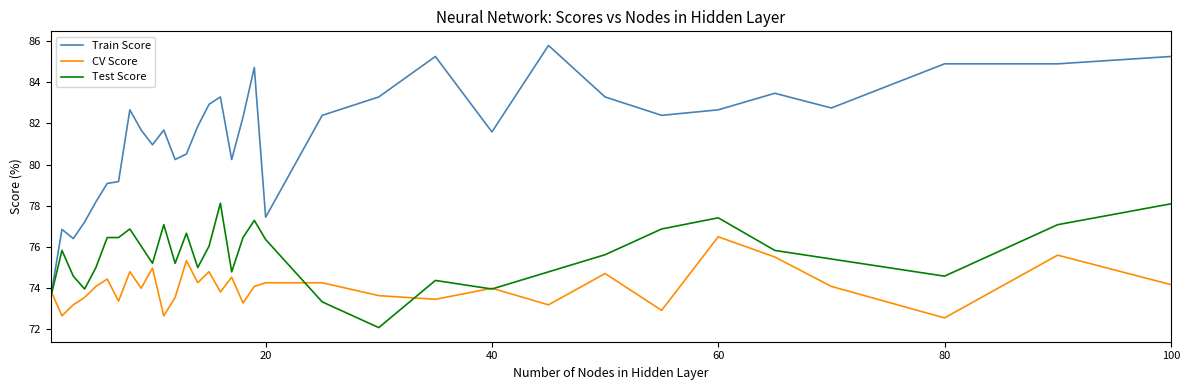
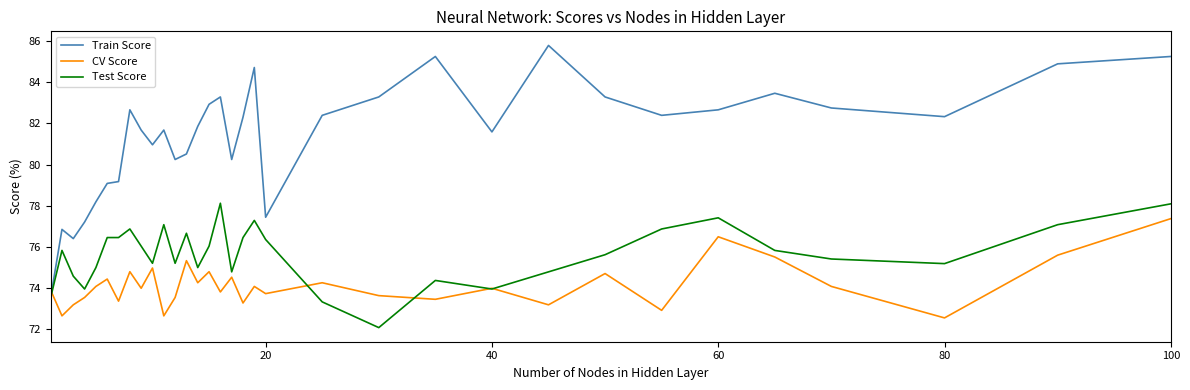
CV Score, 20: 74.3 -> 73.7
Train Score, 80: 84.9 -> 82.3
Test Score, 80: 74.6 -> 75.2
CV Score, 100: 74.2 -> 77.4
